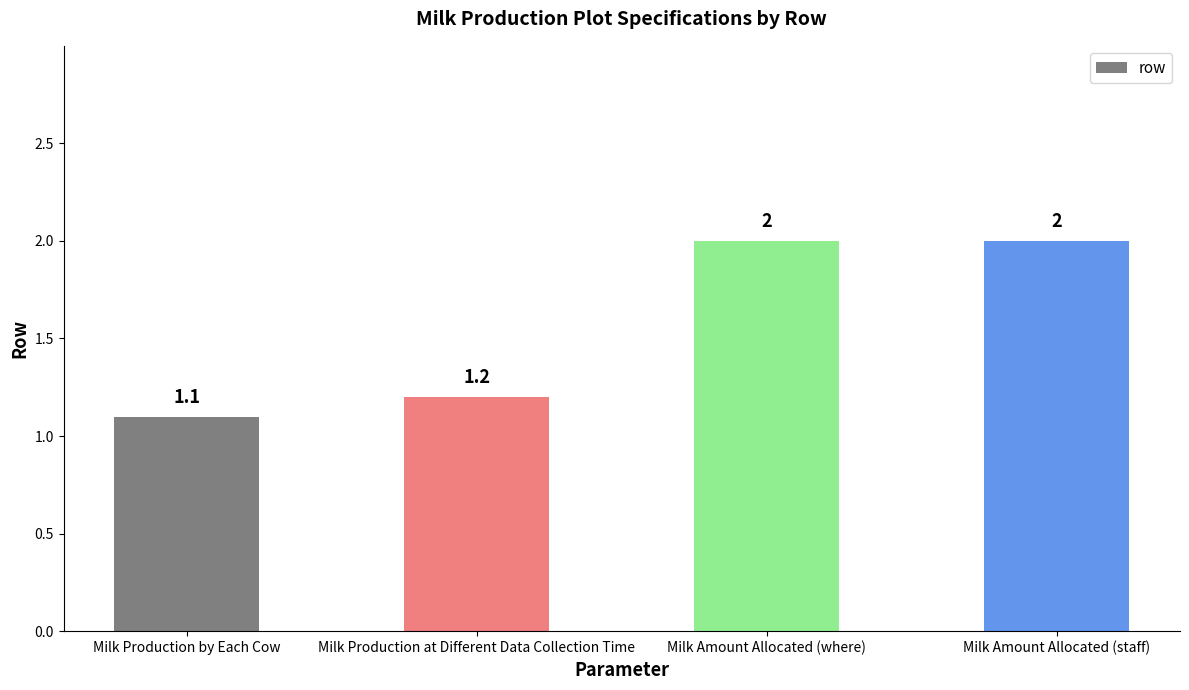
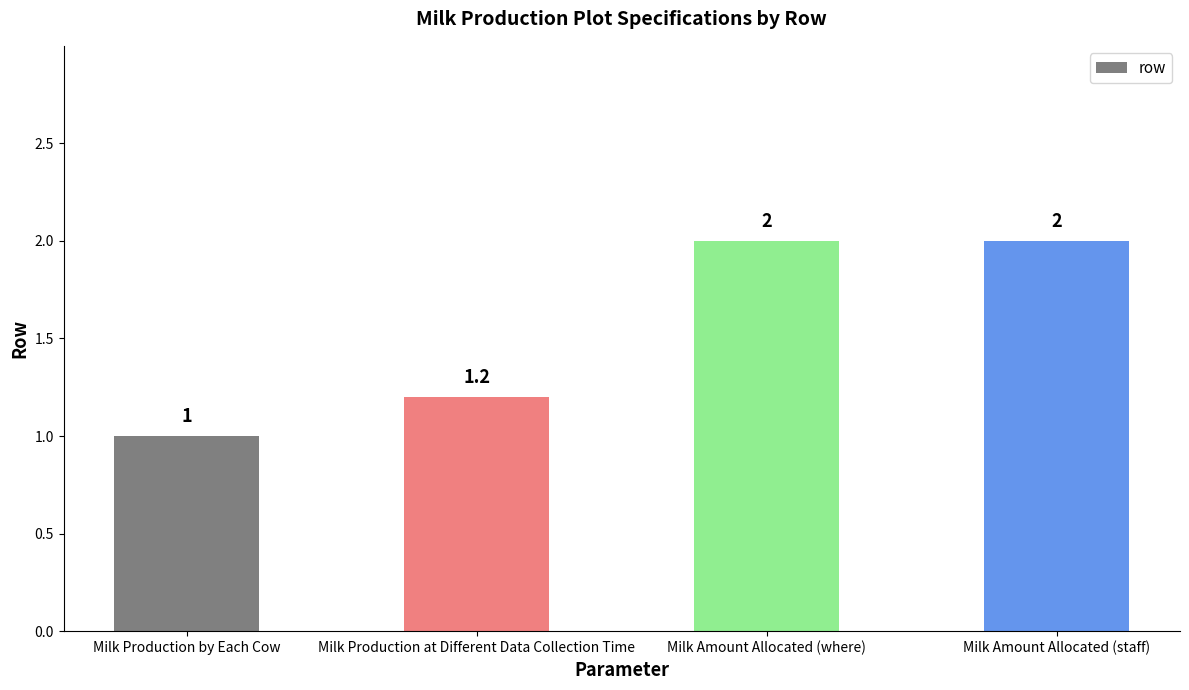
Milk Production by Each Cow: 1.1 -> 1
